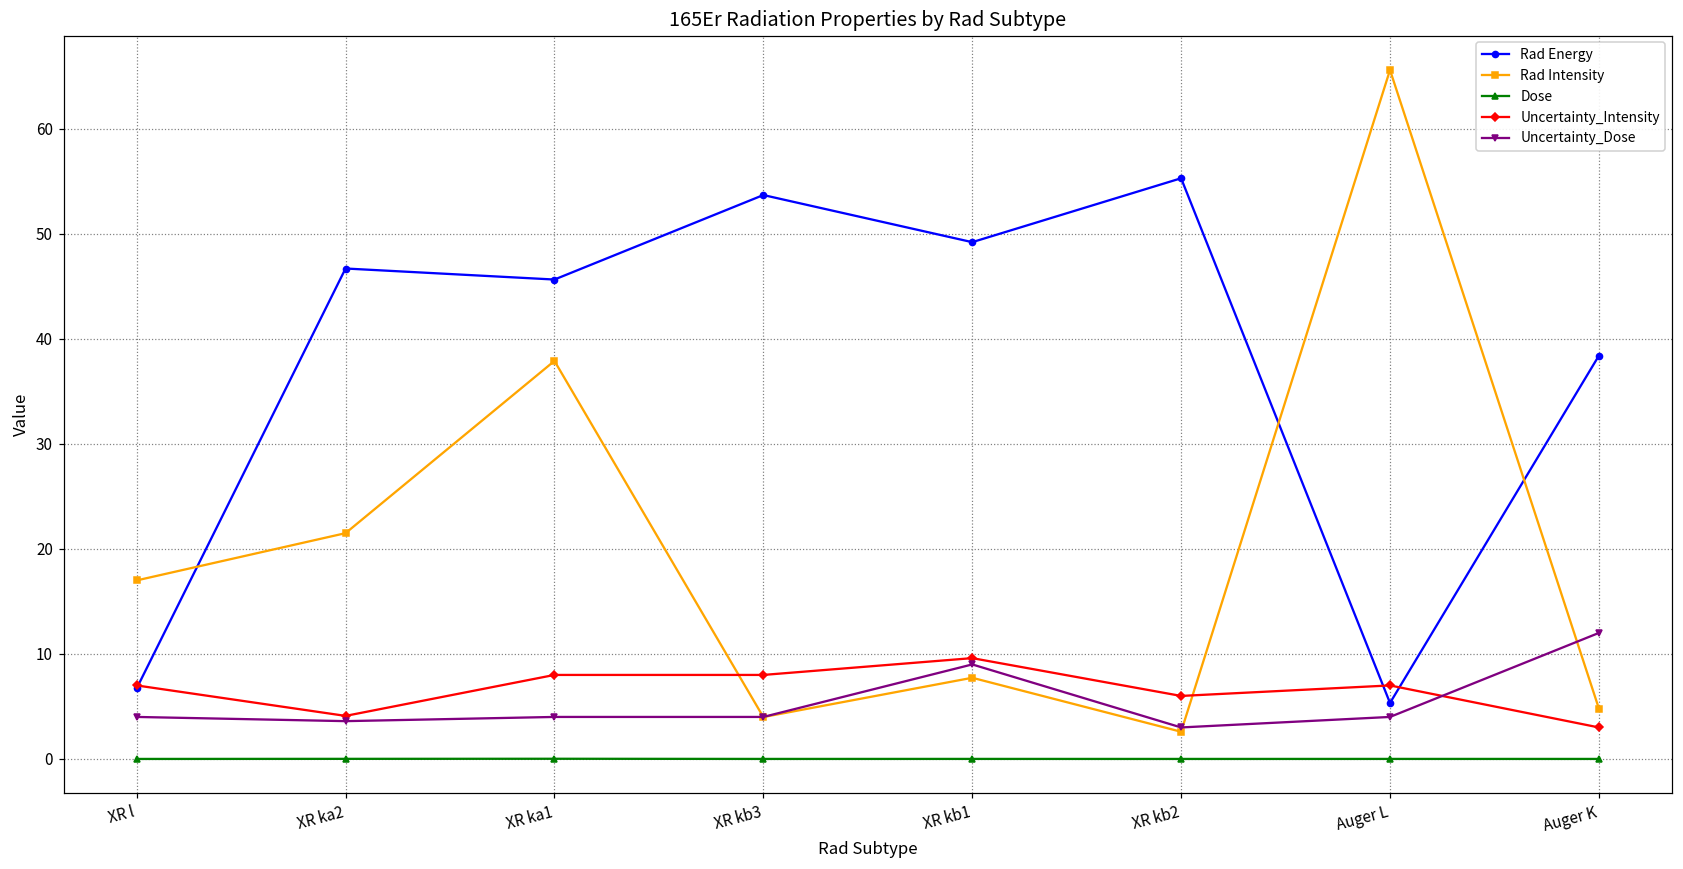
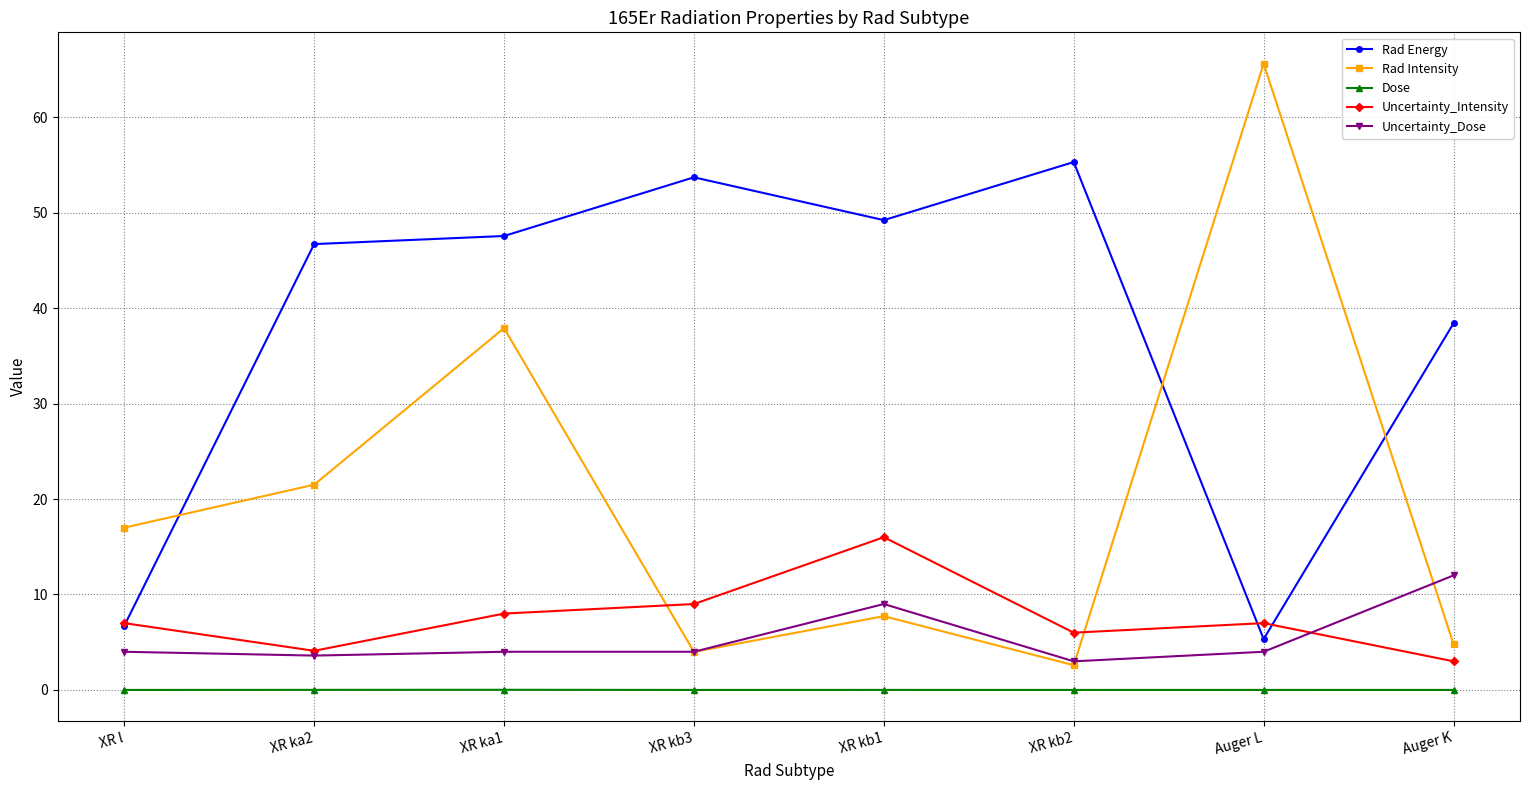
Rad Energy, XR ka1: 46 -> 48
Uncertainty_Intensity, XR kb3: 8 -> 9
Uncertainty_Intensity, XR kb1: 10 -> 16
